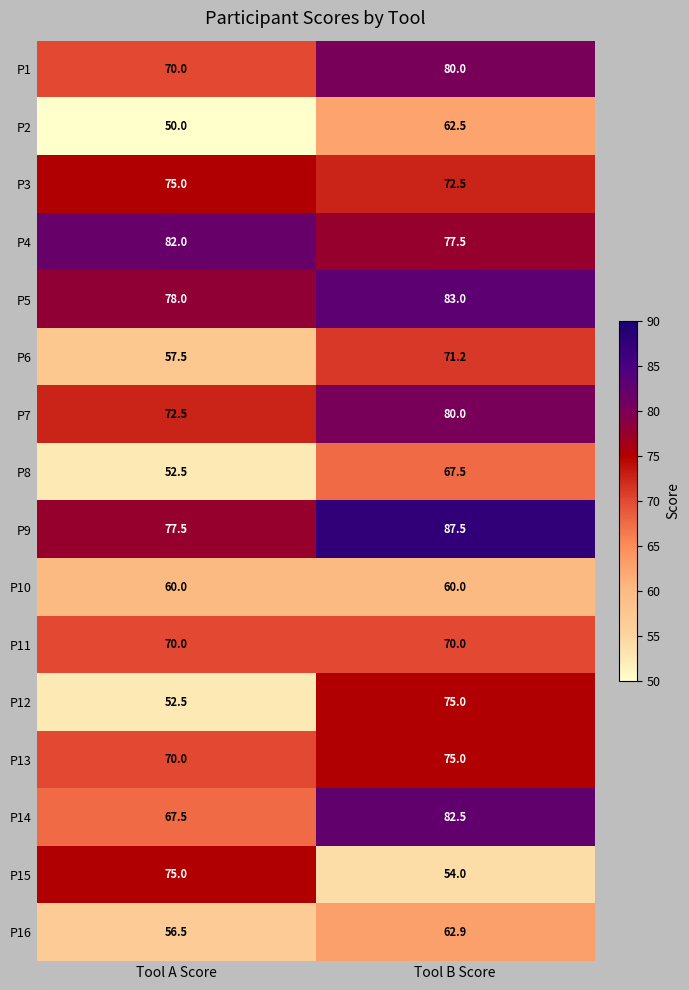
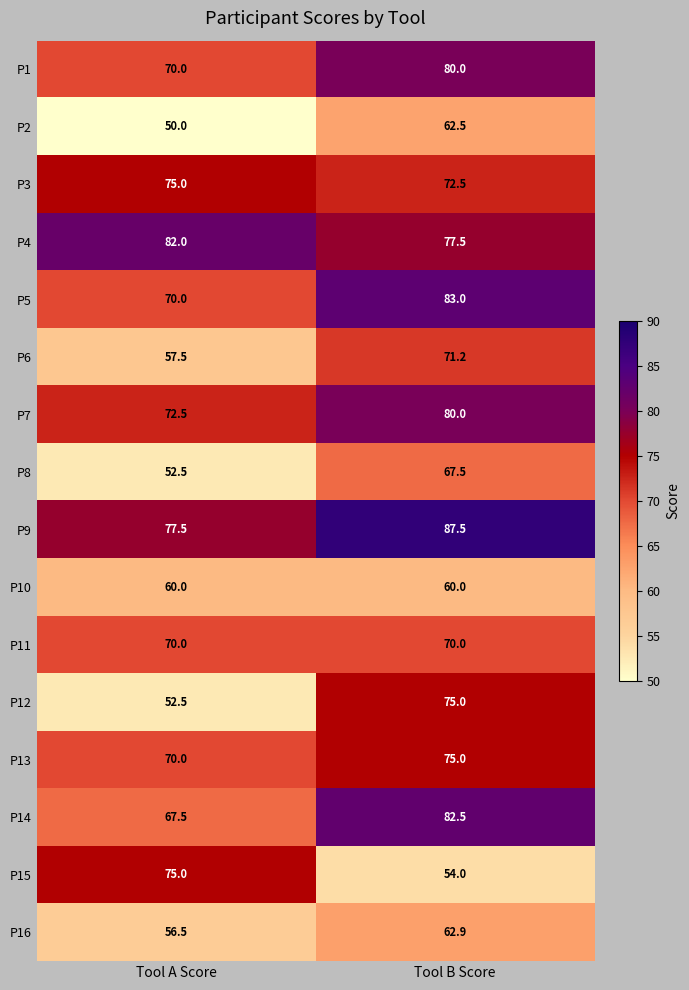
P5, Tool A Score: 78.0 -> 70.0
